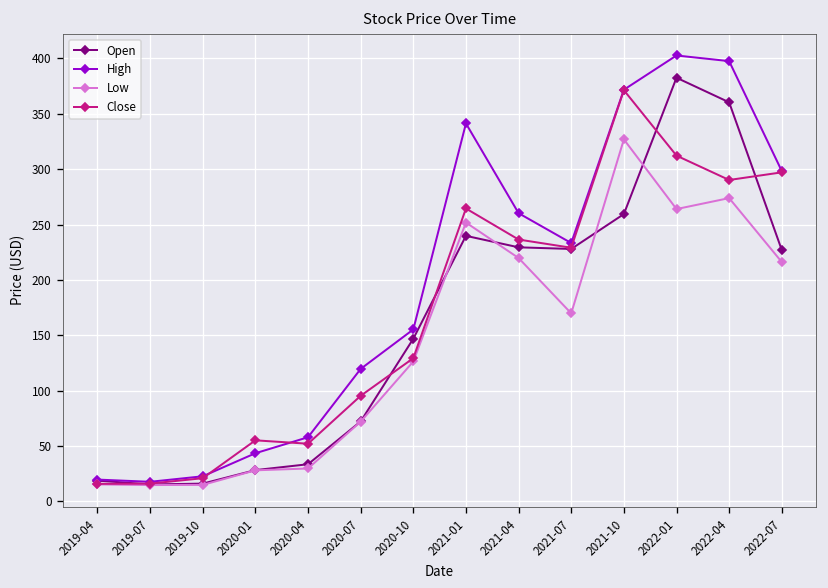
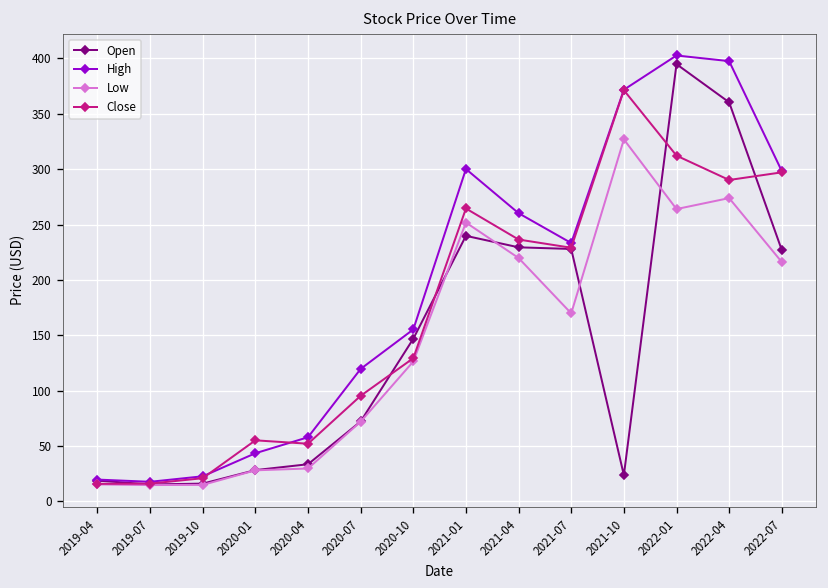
High, 2021-01: 340 -> 300
Open, 2021-10: 260 -> 20
Open, 2022-01: 380 -> 390
